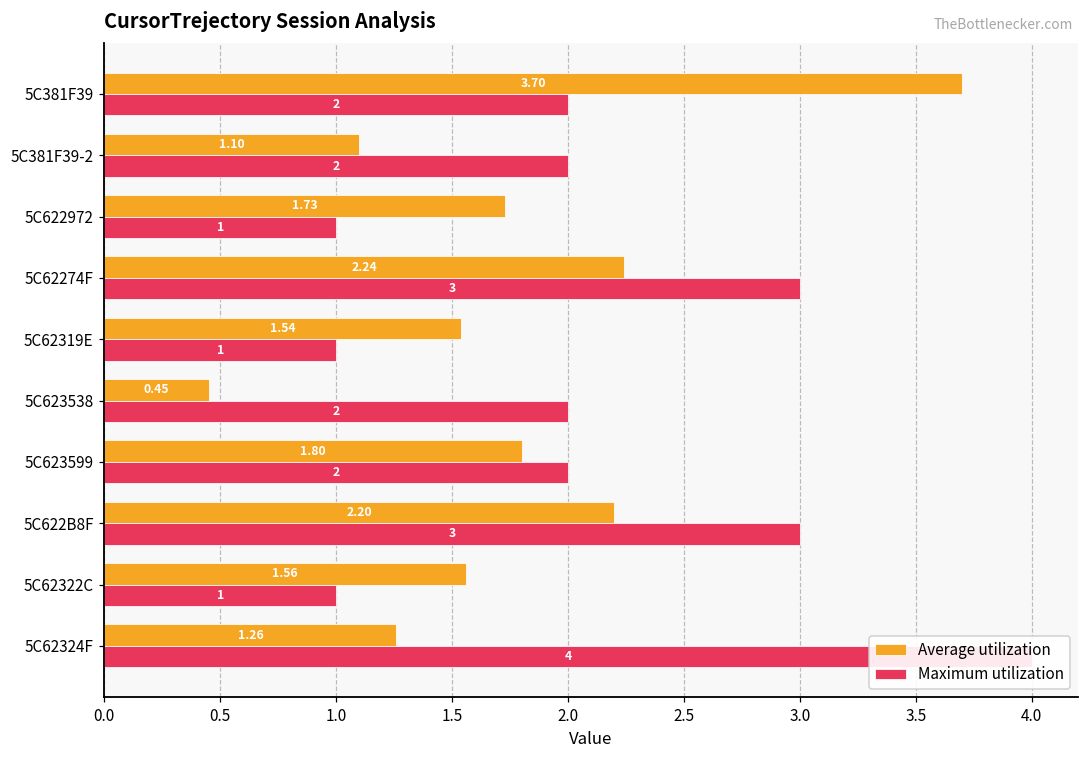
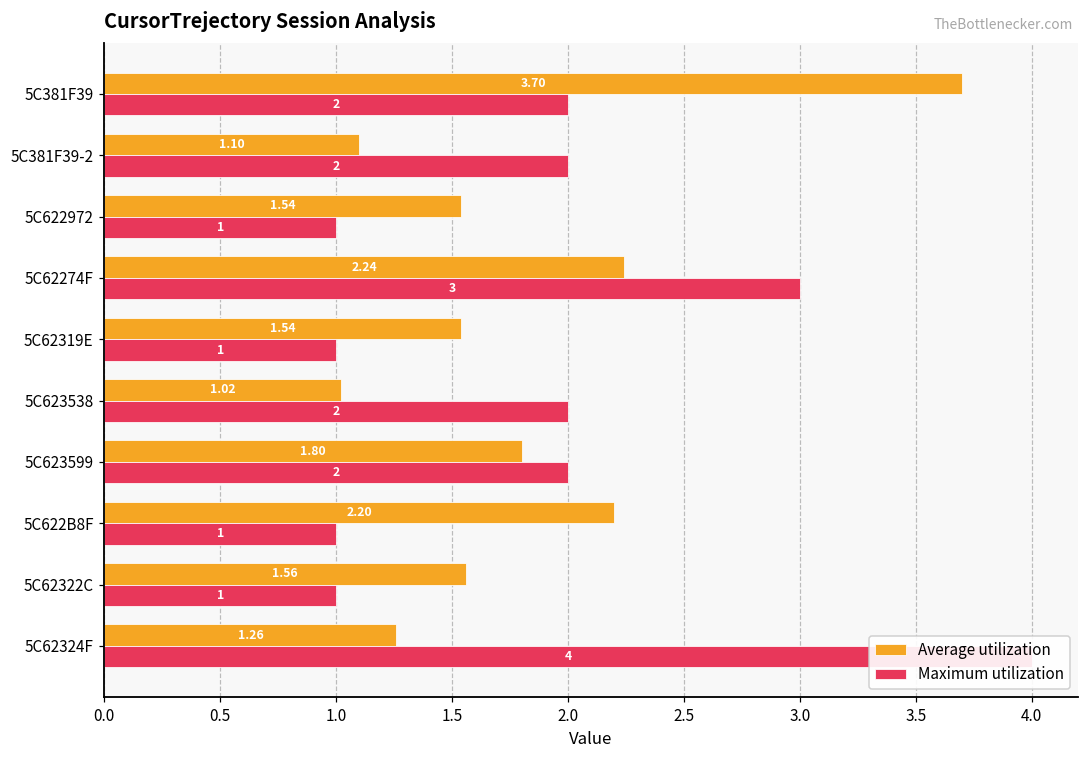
Average utilization, 5C622972: 1.73 -> 1.54
Average utilization, 5C623538: 0.45 -> 1.02
Maximum utilization, 5C622B8F: 3 -> 1
